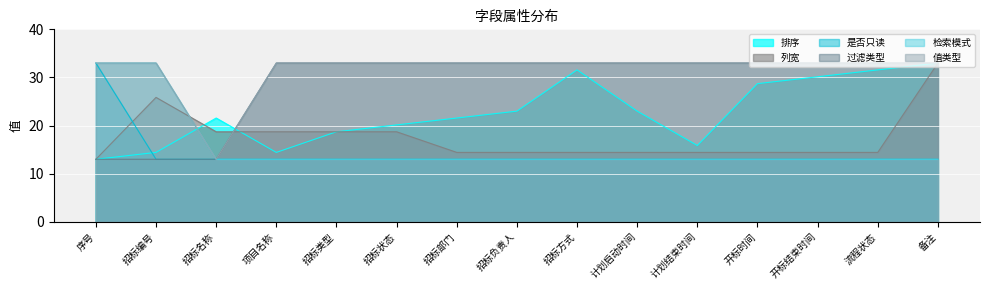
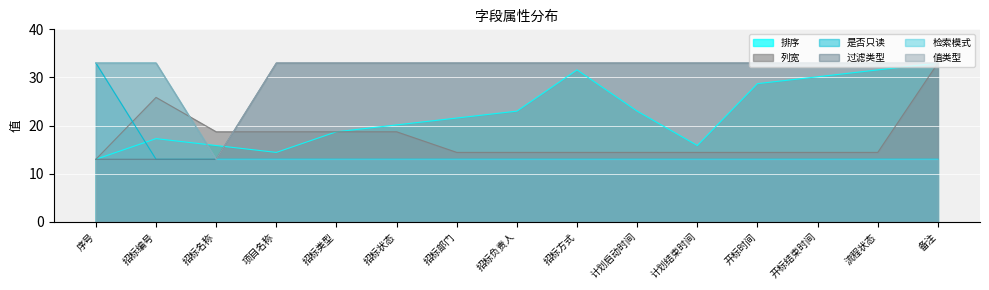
排序, 招标编号: 14 -> 17
排序, 招标名称: 22 -> 16
